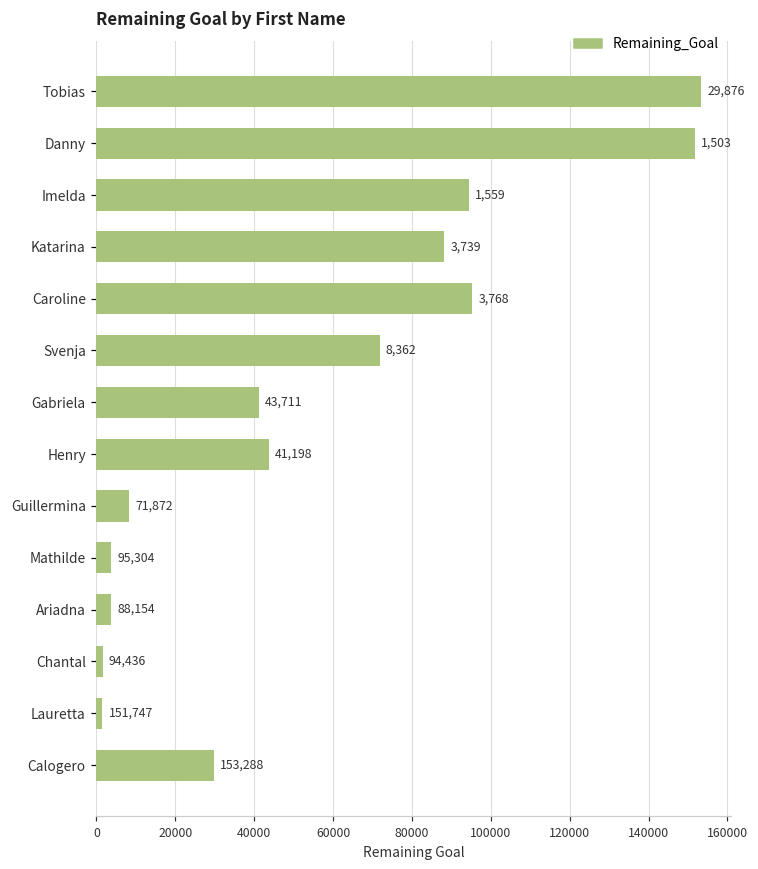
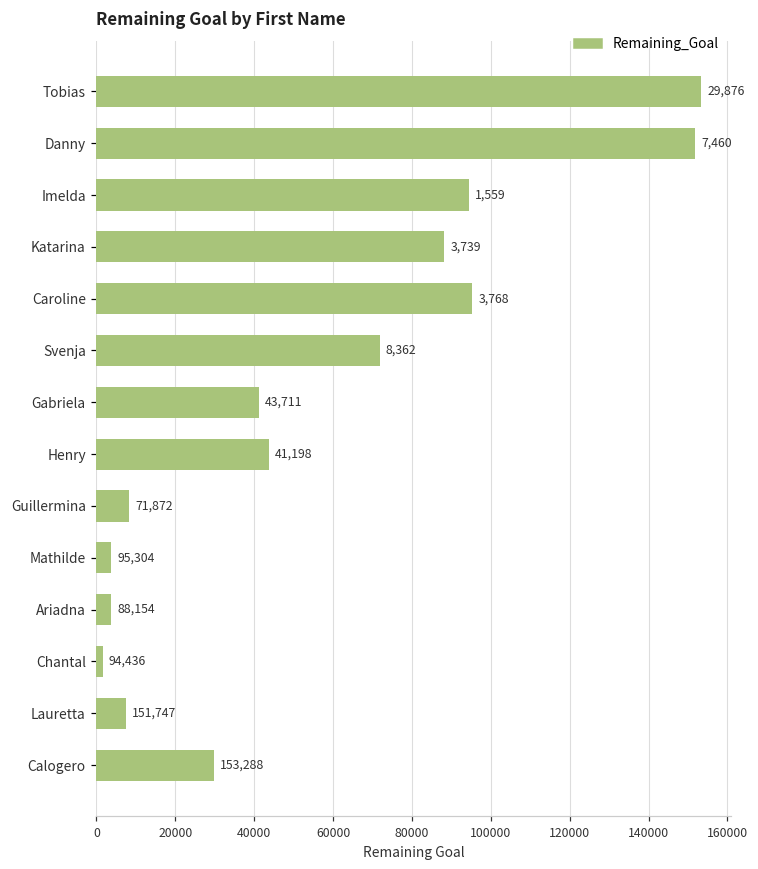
Lauretta: 1,503 -> 7,460
